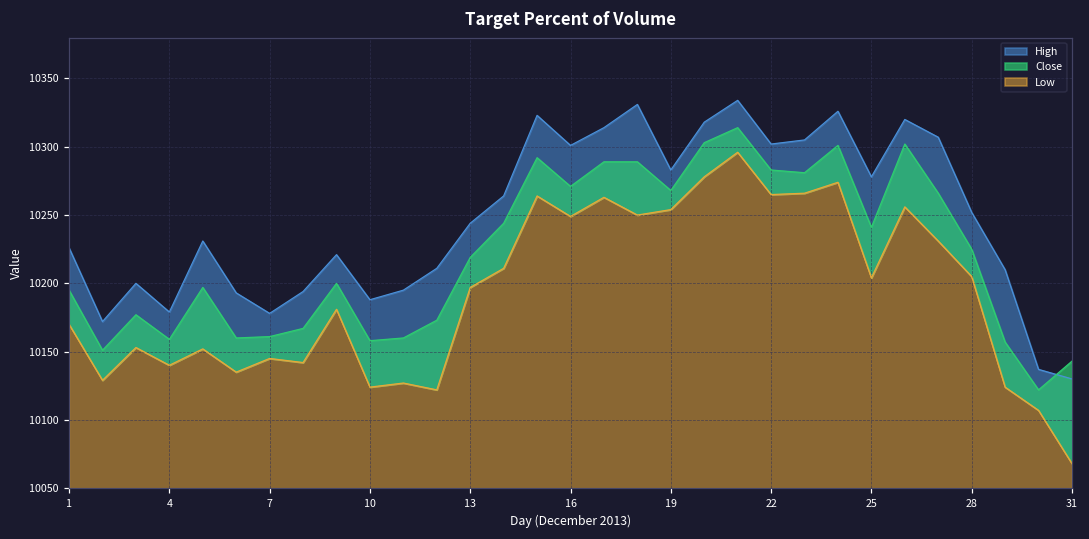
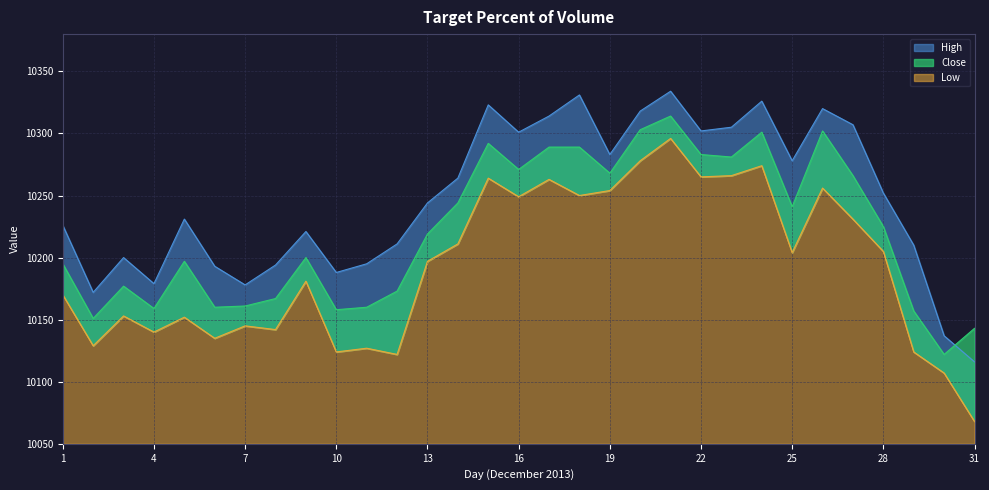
High, 31: 10130 -> 10116
